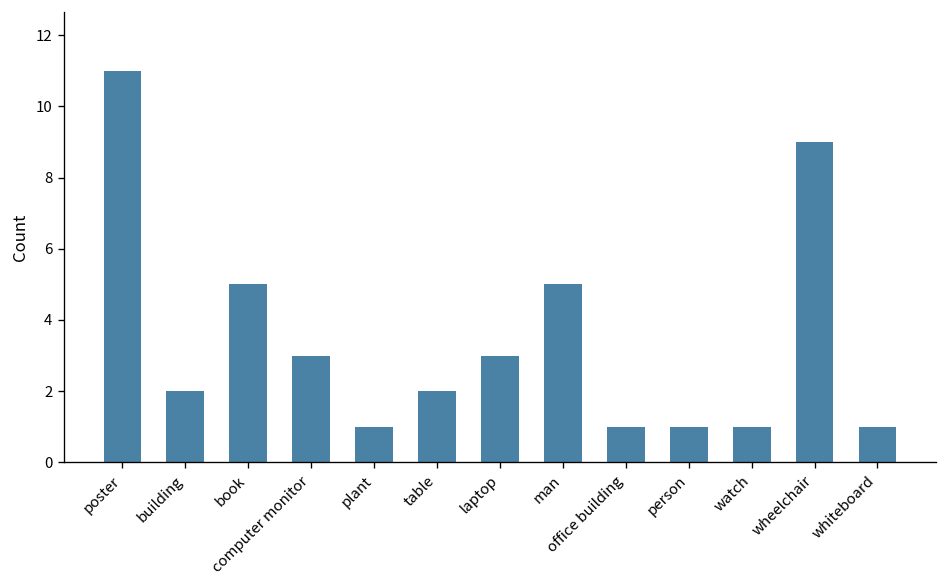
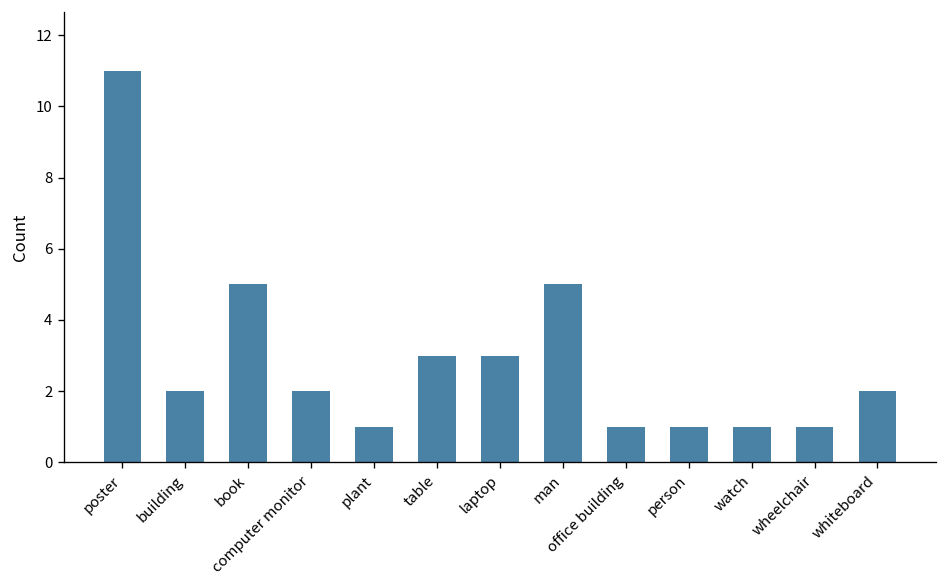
computer monitor: 3 -> 2
table: 2 -> 3
wheelchair: 9 -> 1
whiteboard: 1 -> 2
